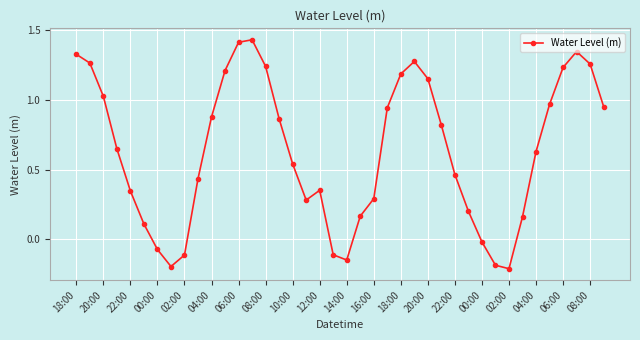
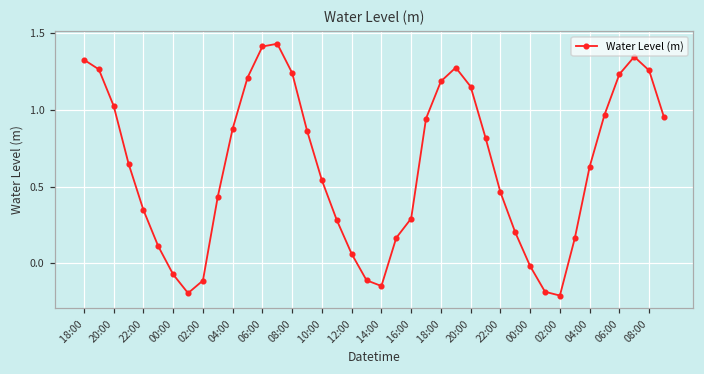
12:00: 0.35 -> 0.06
